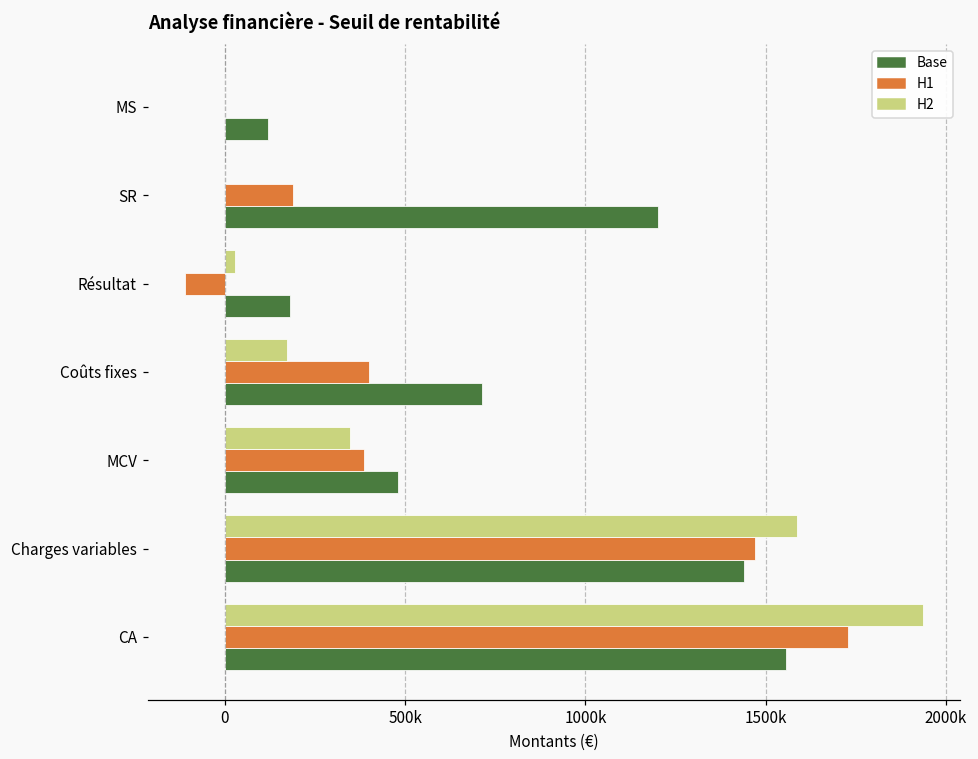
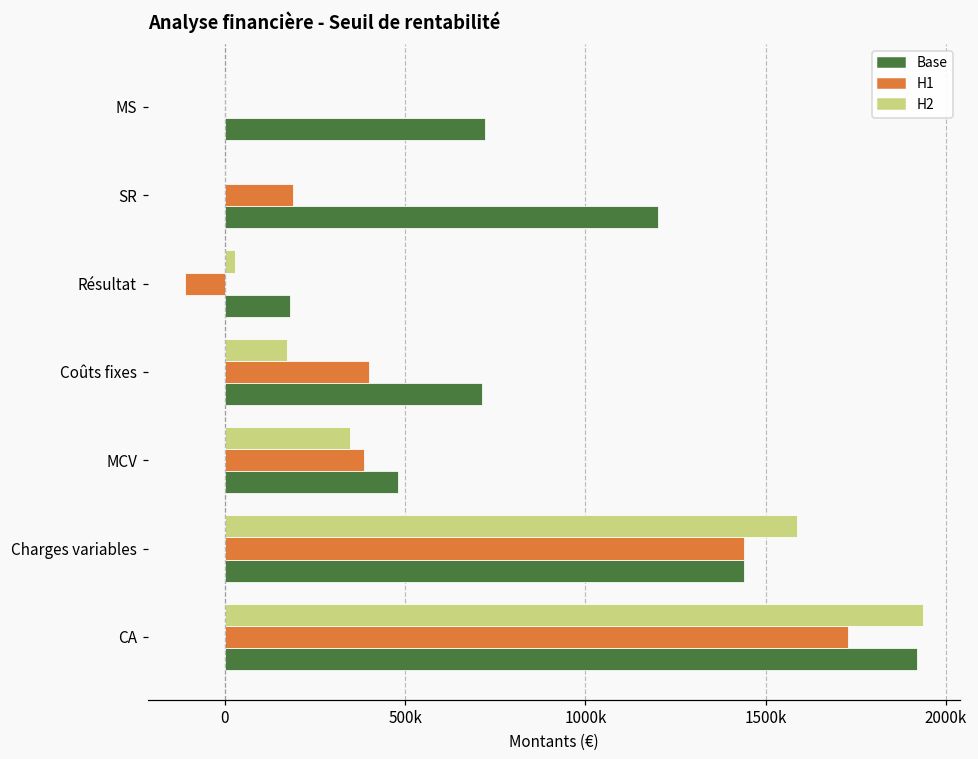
Base, MS: 120000 -> 720000
H1, Charges variables: 1470000 -> 1440000
Base, CA: 1560000 -> 1920000
